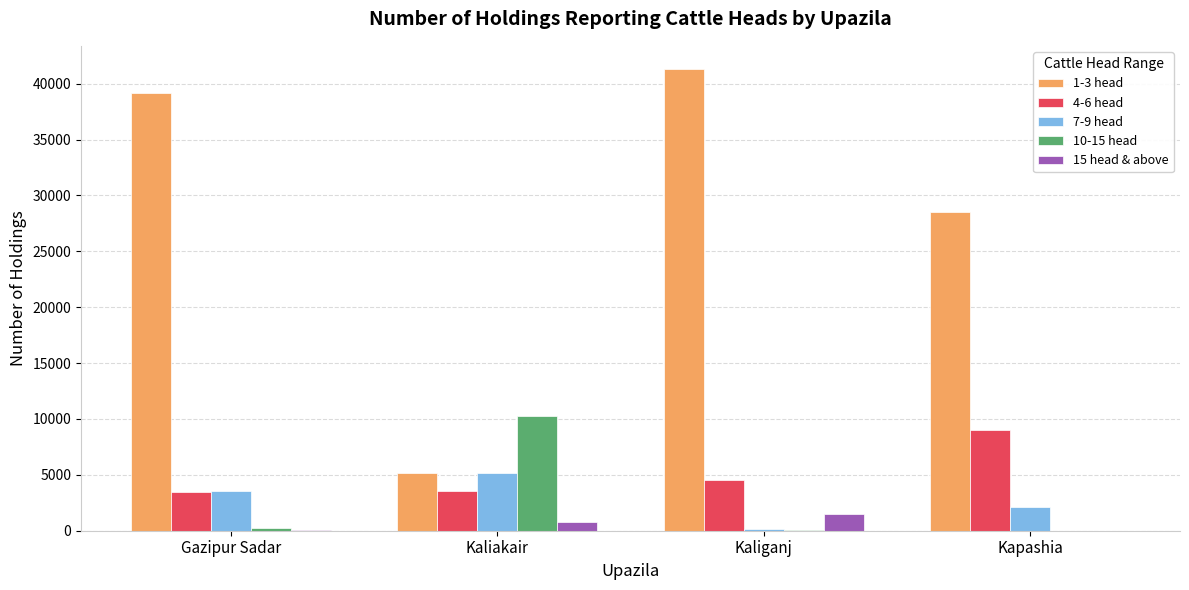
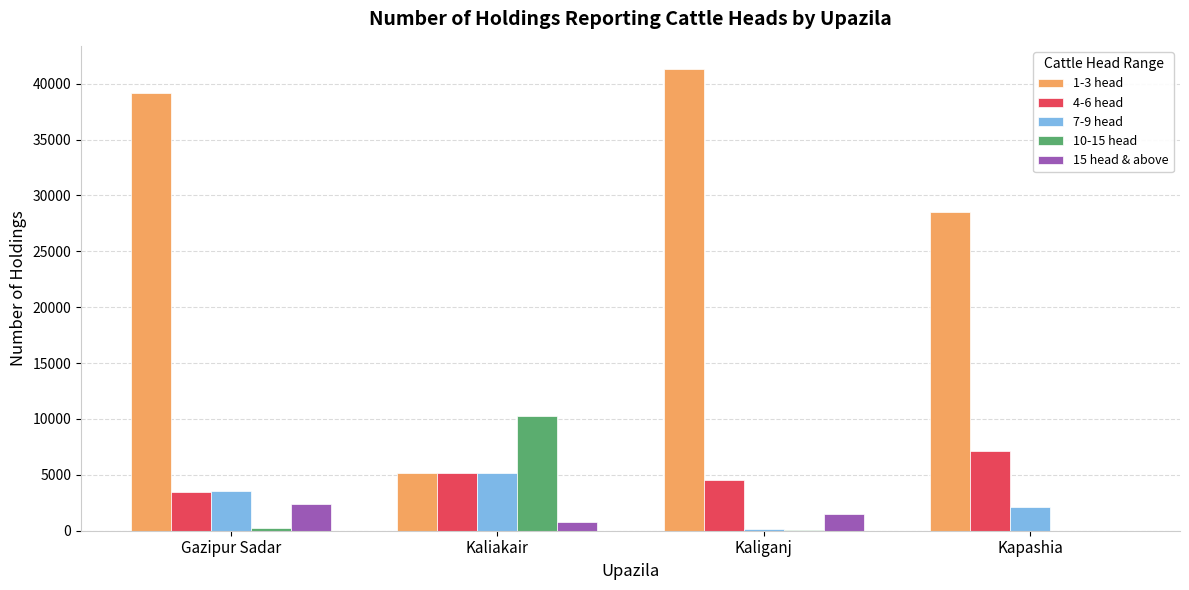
15 head & above, Gazipur Sadar: 100 -> 2400
4-6 head, Kaliakair: 3600 -> 5200
4-6 head, Kapashia: 9000 -> 7200
